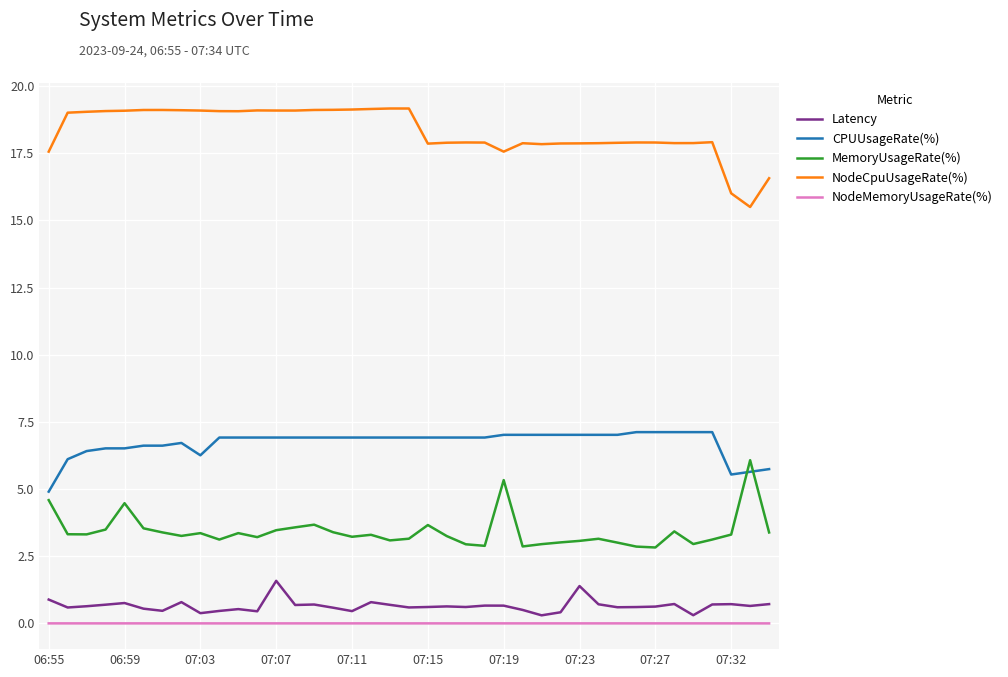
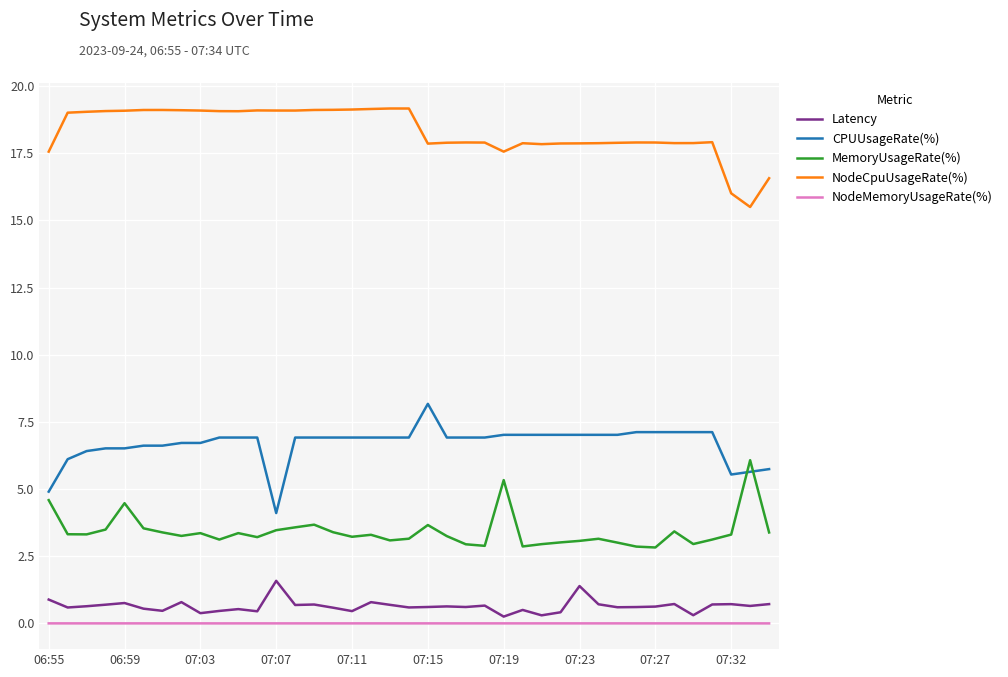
CPUUsageRate(%), 07:03: 6.3 -> 6.7
CPUUsageRate(%), 07:07: 6.9 -> 4.1
CPUUsageRate(%), 07:15: 6.9 -> 8.2
Latency, 07:19: 0.7 -> 0.3
